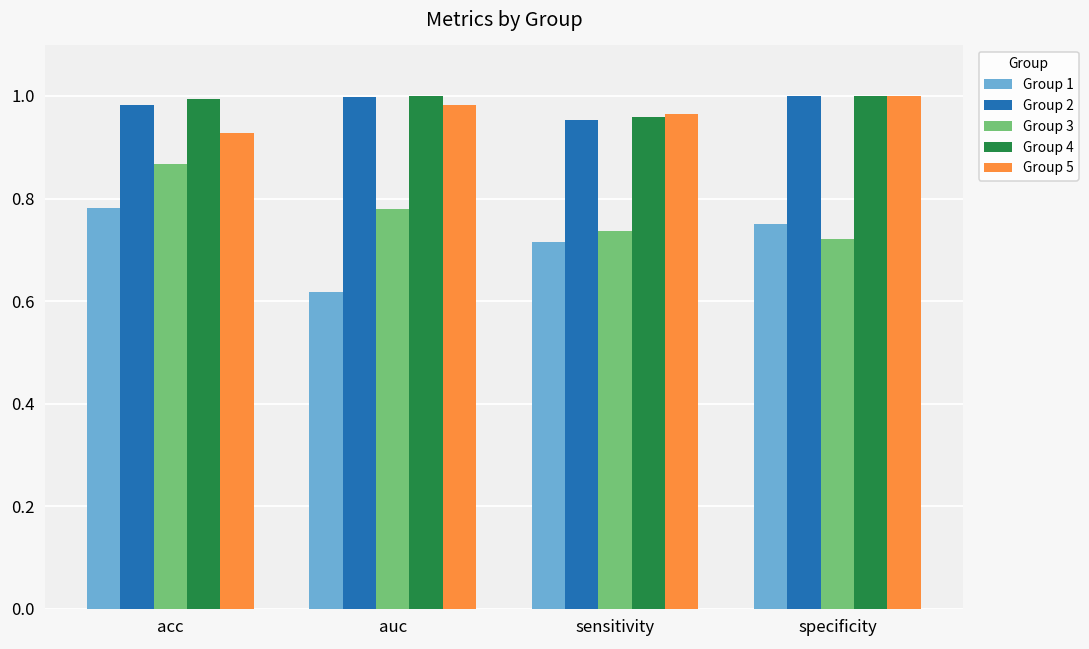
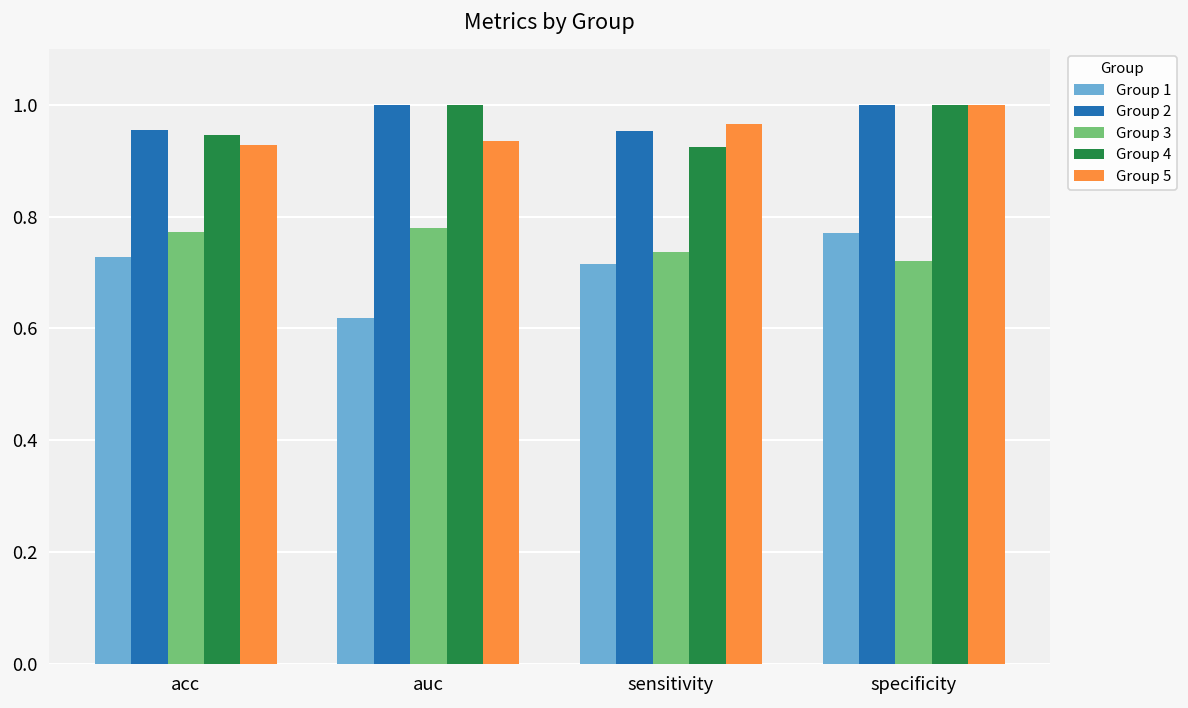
Group 1, acc: 0.78 -> 0.73
Group 2, acc: 0.98 -> 0.95
Group 3, acc: 0.87 -> 0.77
Group 4, acc: 0.99 -> 0.95
Group 5, auc: 0.98 -> 0.93
Group 4, sensitivity: 0.96 -> 0.93
Group 1, specificity: 0.75 -> 0.77
